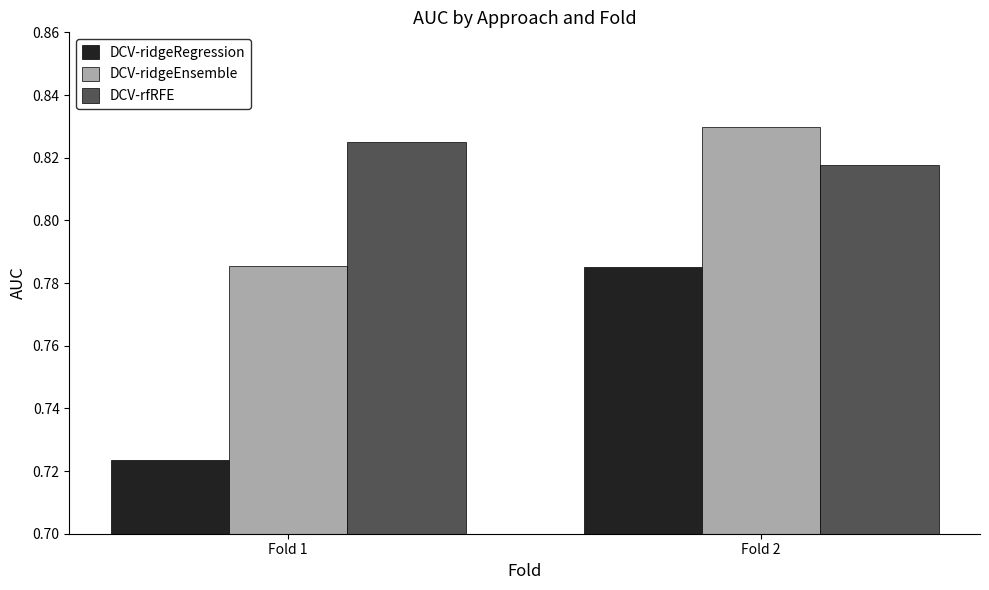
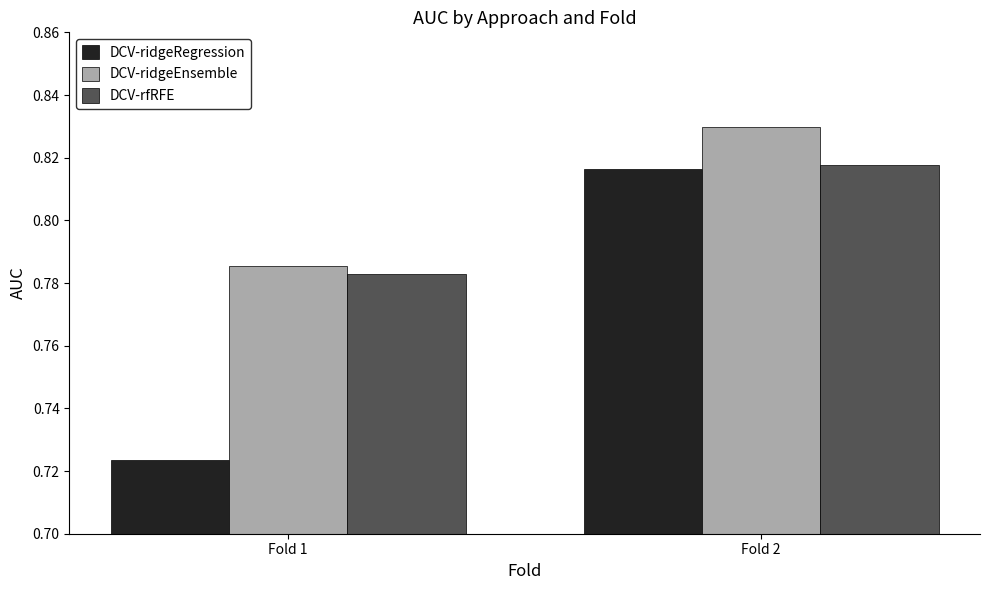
DCV-rfRFE, Fold 1: 0.825 -> 0.783
DCV-ridgeRegression, Fold 2: 0.785 -> 0.816
